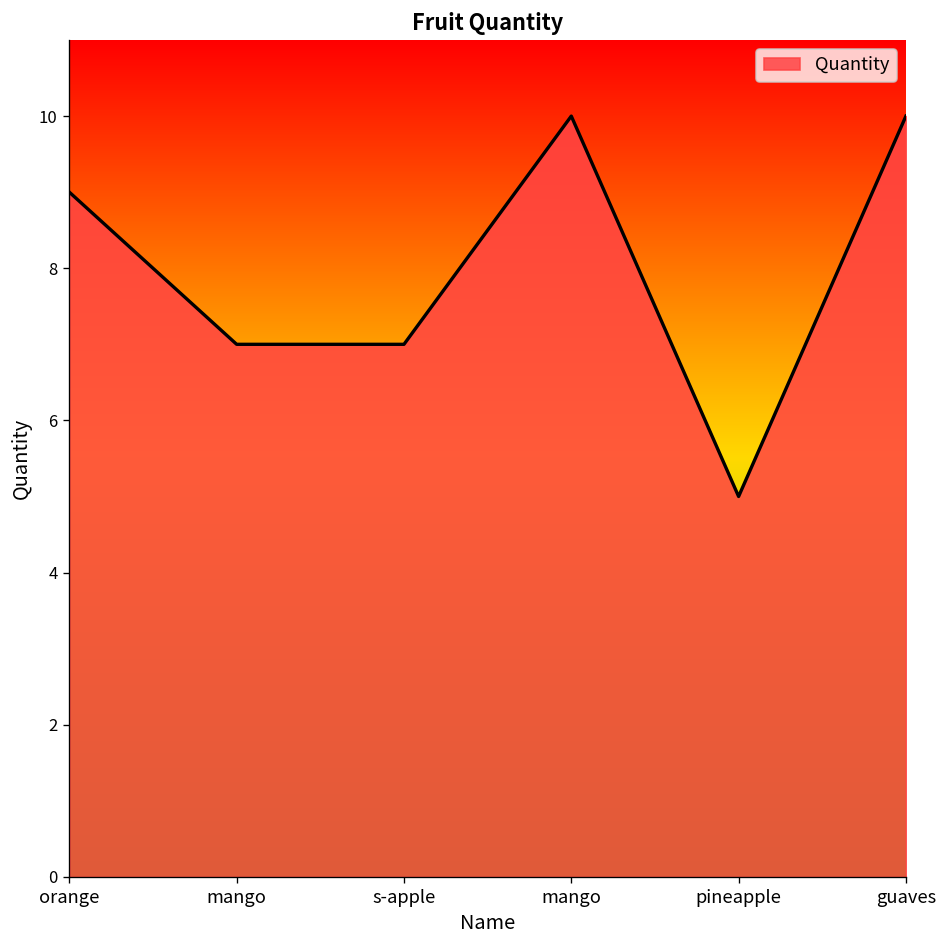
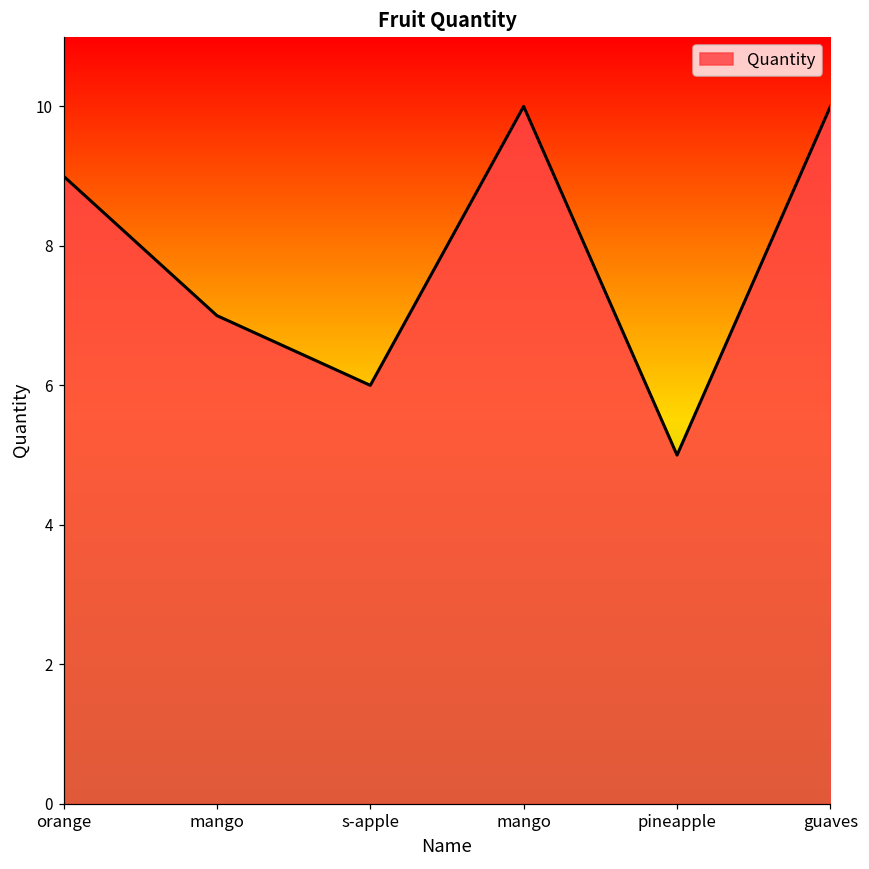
s-apple: 7 -> 6
